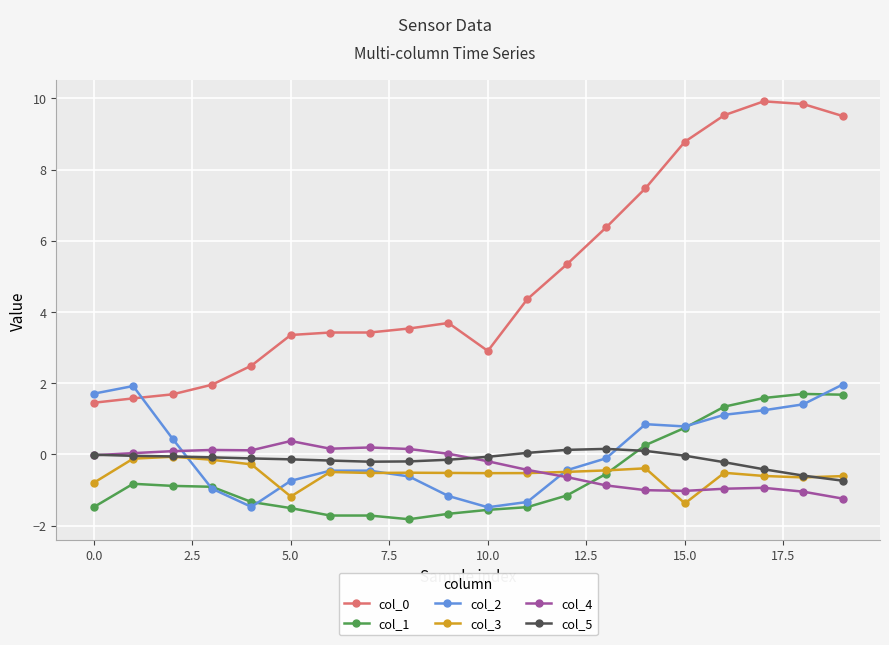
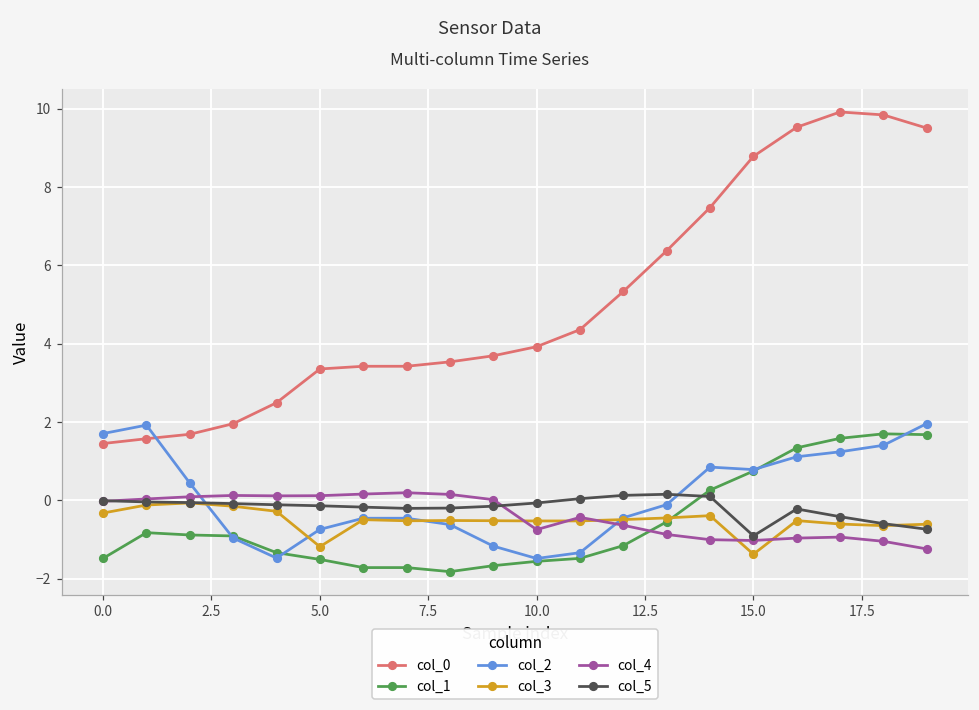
col_3, 0.0: -0.8 -> -0.3
col_4, 5.0: 0.4 -> 0.1
col_0, 10.0: 2.9 -> 3.9
col_4, 10.0: -0.2 -> -0.7
col_5, 15.0: 0.0 -> -0.9
